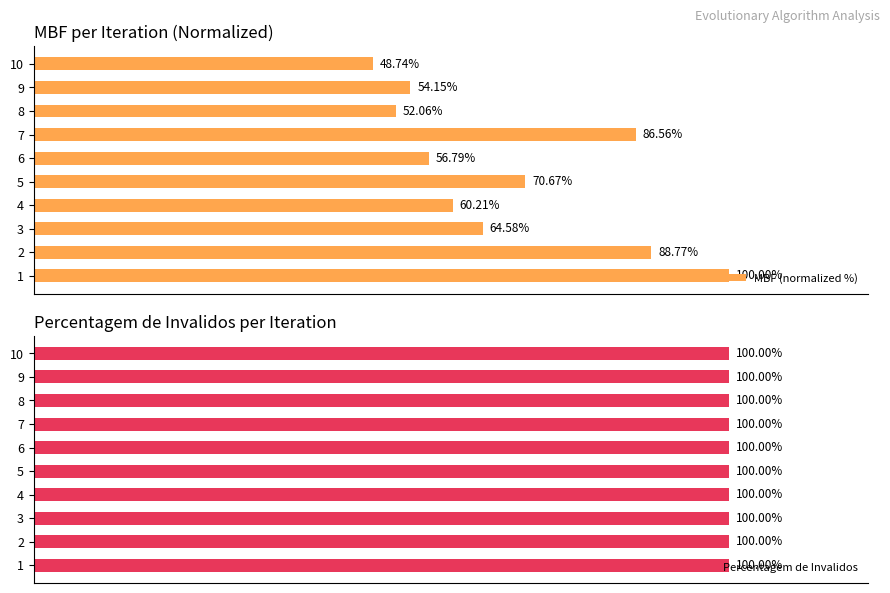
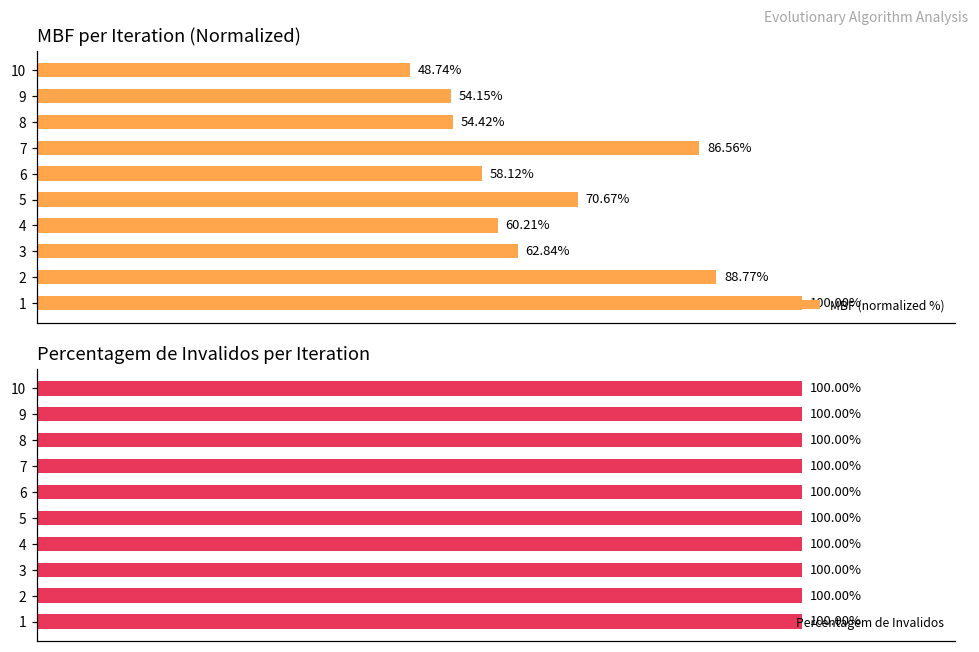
MBF per Iteration (Normalized), 8: 52.06% -> 54.42%
MBF per Iteration (Normalized), 6: 56.79% -> 58.12%
MBF per Iteration (Normalized), 3: 64.58% -> 62.84%
